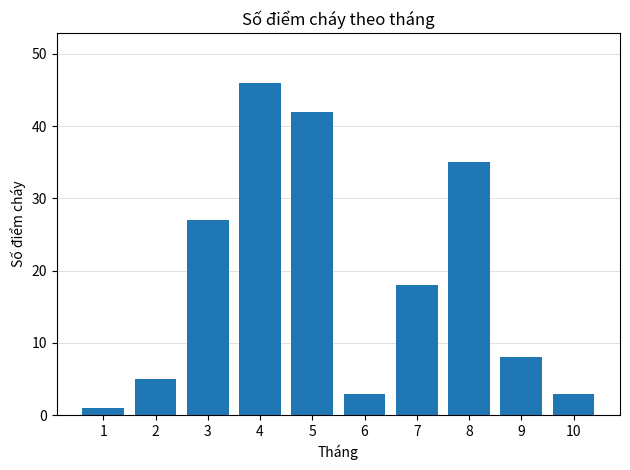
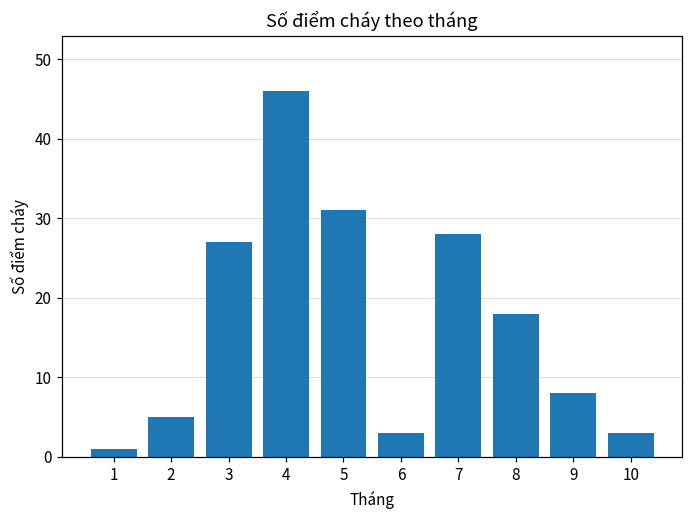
5: 42 -> 31
7: 18 -> 28
8: 35 -> 18
